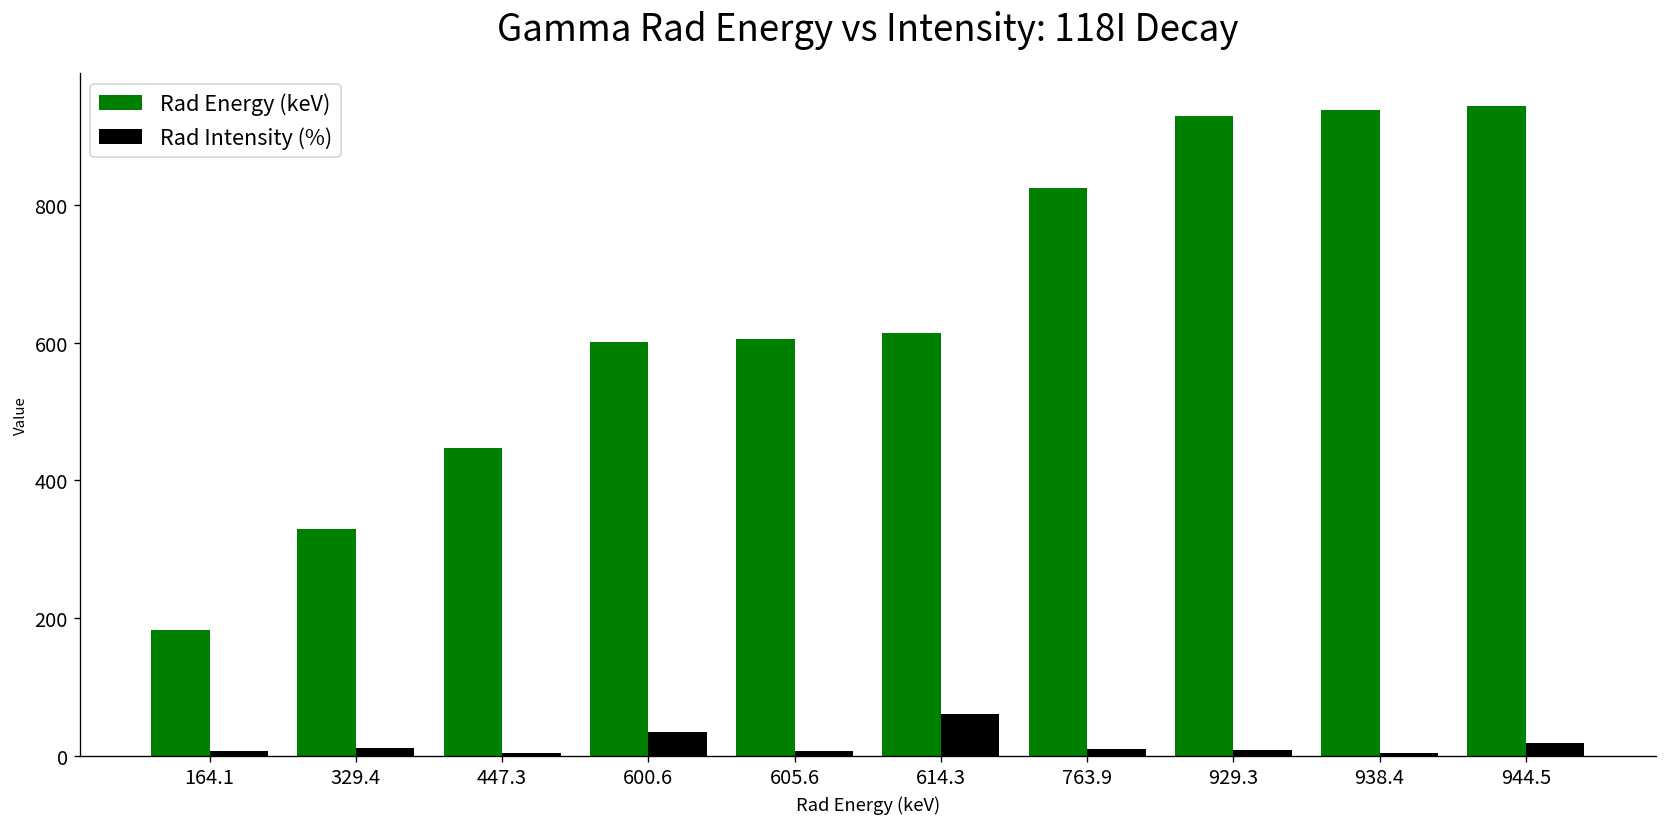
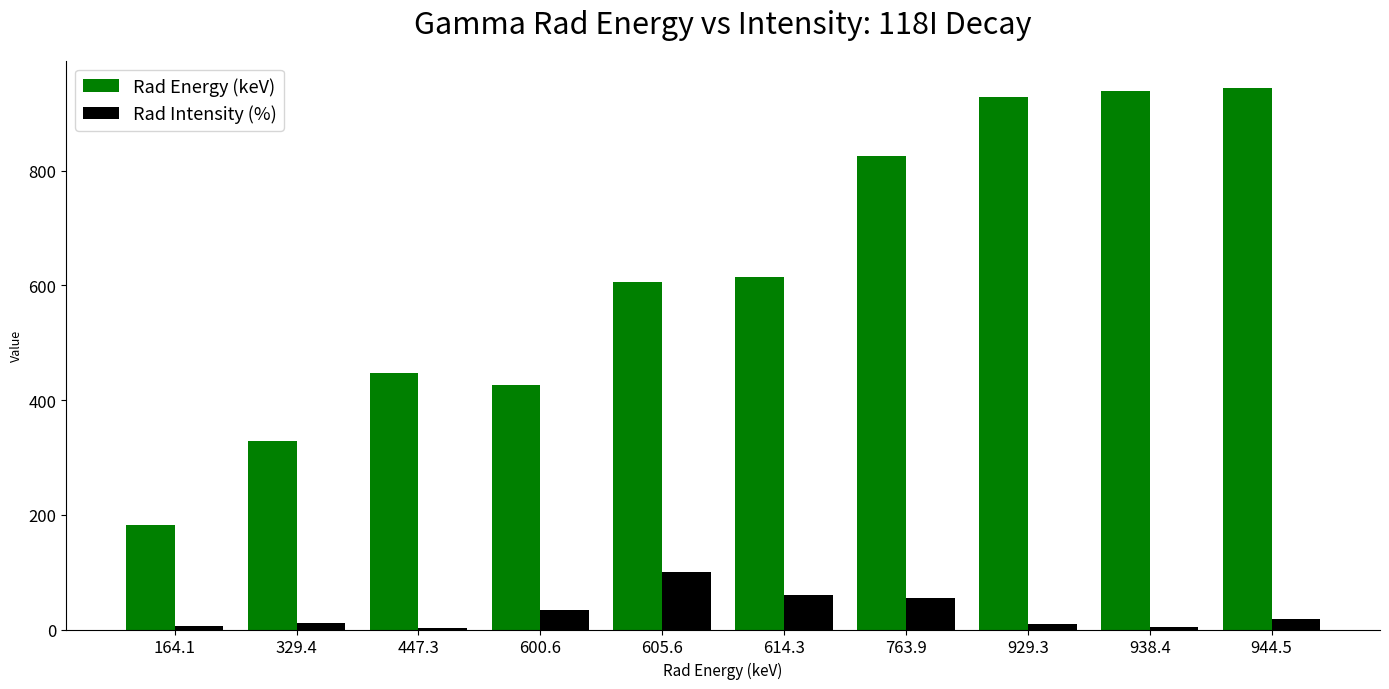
Rad Energy (keV), 600.6: 600 -> 430
Rad Intensity (%), 605.6: 10 -> 100
Rad Intensity (%), 763.9: 10 -> 50
